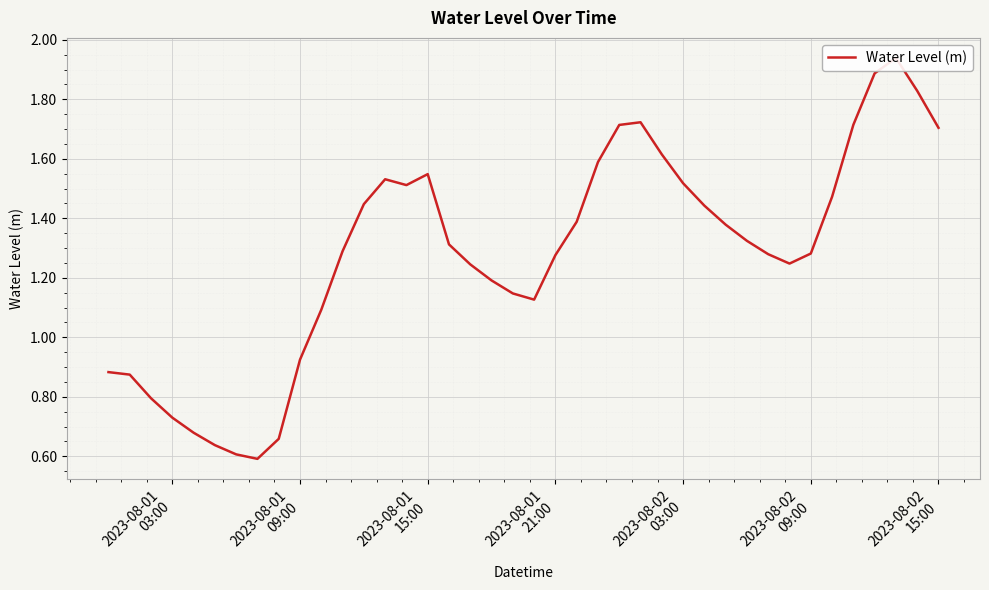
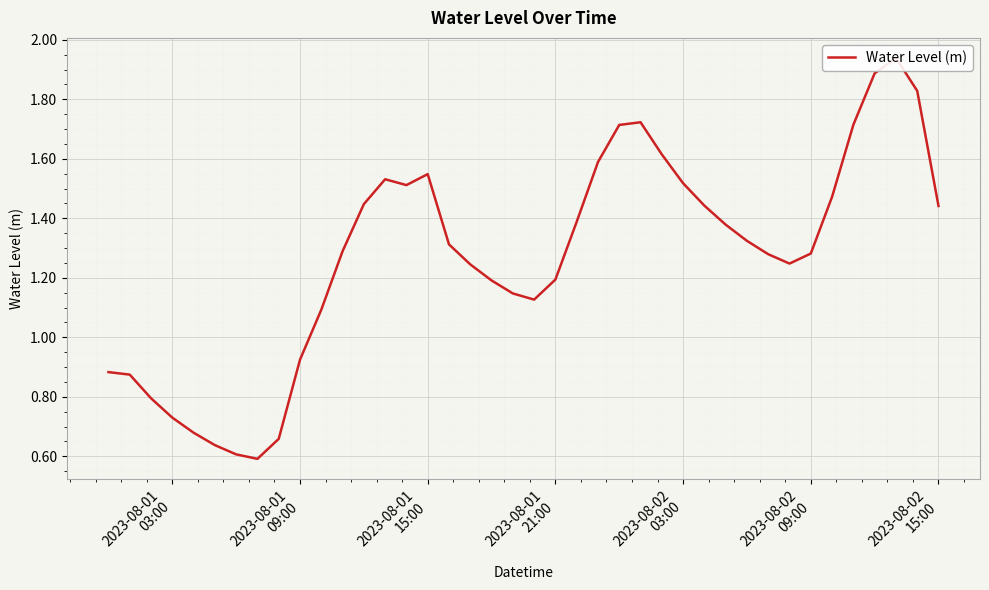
2023-08-01 21:00: 1.28 -> 1.19
2023-08-02 15:00: 1.70 -> 1.44
